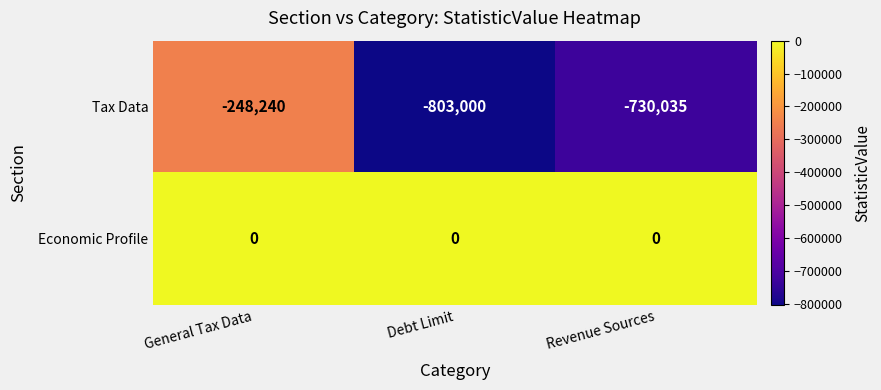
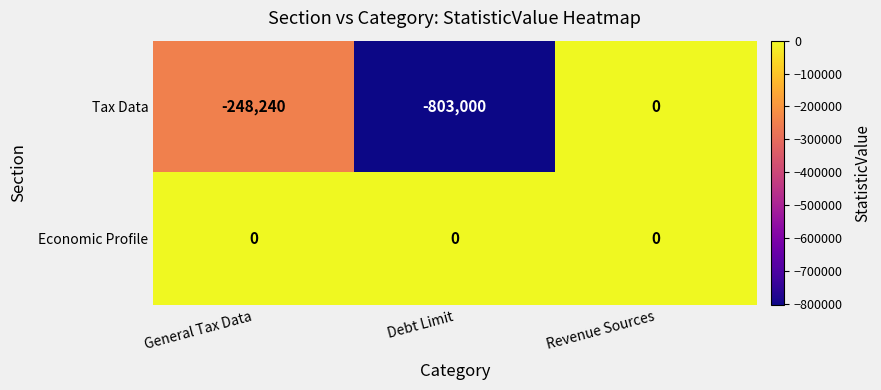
Tax Data, Revenue Sources: -730,035 -> 0
